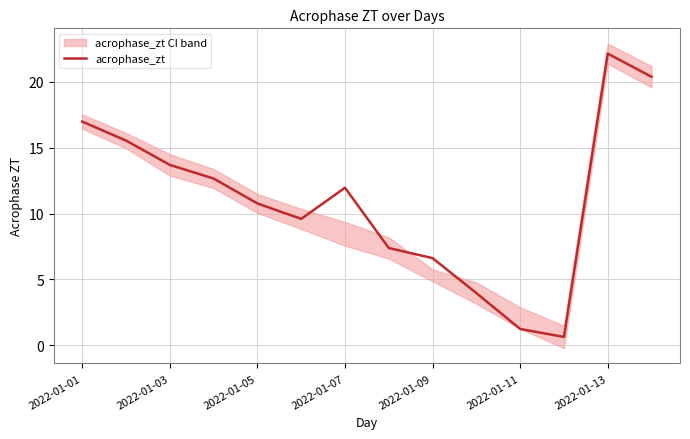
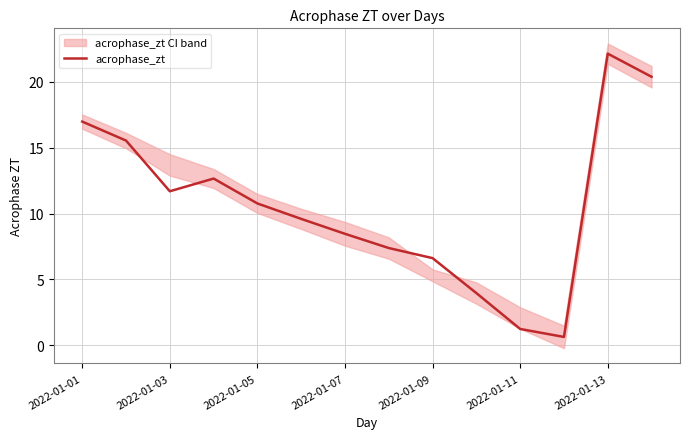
acrophase_zt, 2022-01-03: 13.7 -> 11.7
acrophase_zt, 2022-01-07: 12.0 -> 8.5
